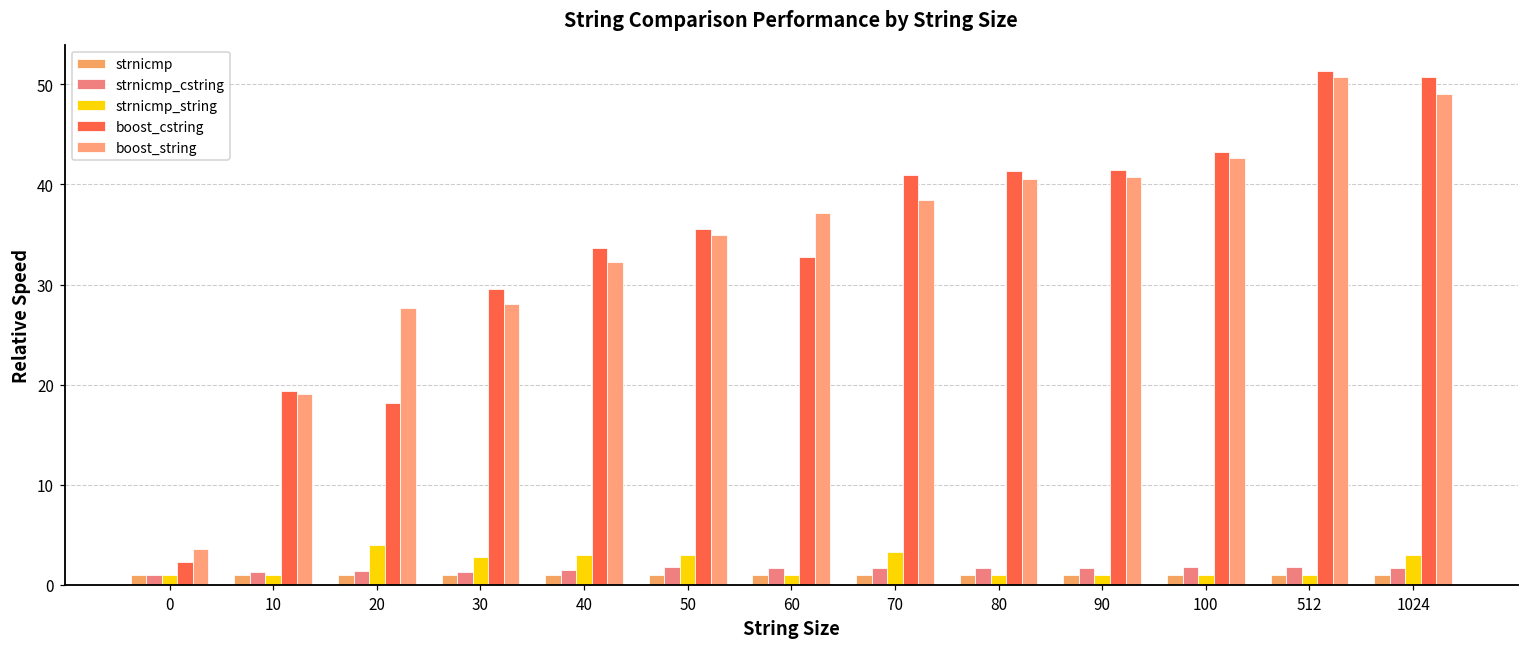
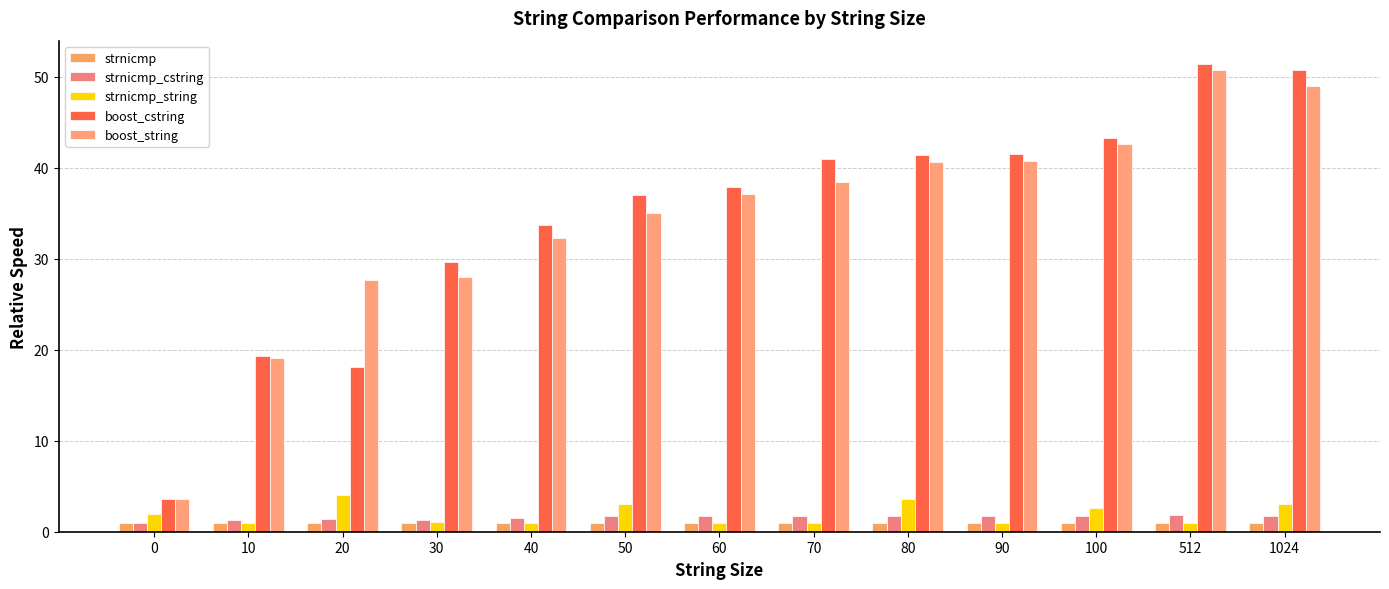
strnicmp_string, 0: 1 -> 2
boost_cstring, 0: 2 -> 4
strnicmp_string, 30: 3 -> 1
strnicmp_string, 40: 3 -> 1
boost_cstring, 50: 36 -> 37
boost_cstring, 60: 33 -> 38
strnicmp_string, 70: 3 -> 1
strnicmp_string, 80: 1 -> 4
strnicmp_string, 100: 1 -> 3
